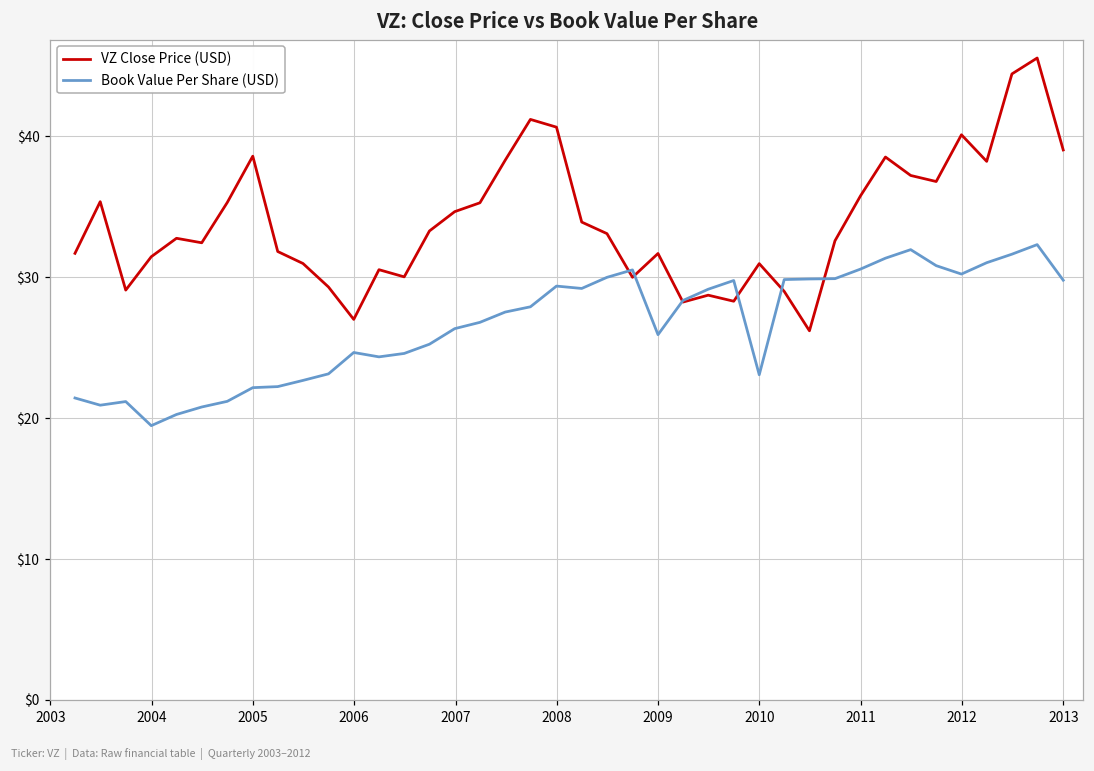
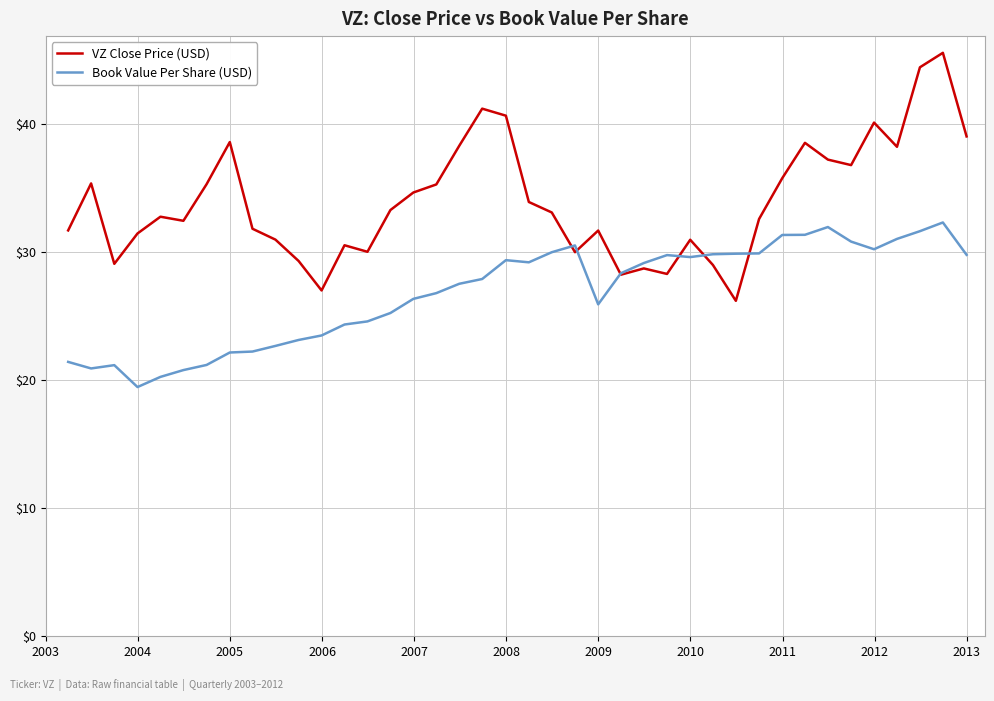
Book Value Per Share (USD), 2006: $24.7 -> $23.5
Book Value Per Share (USD), 2010: $23.1 -> $29.6
Book Value Per Share (USD), 2011: $30.6 -> $31.3
